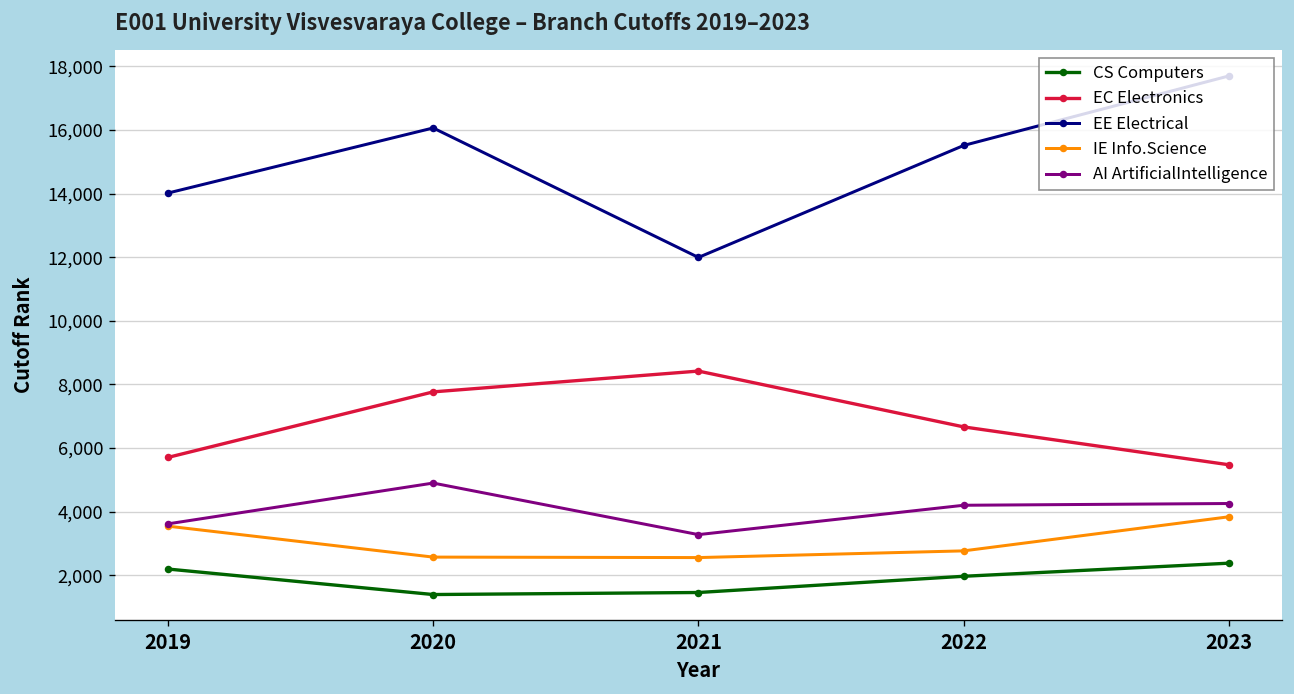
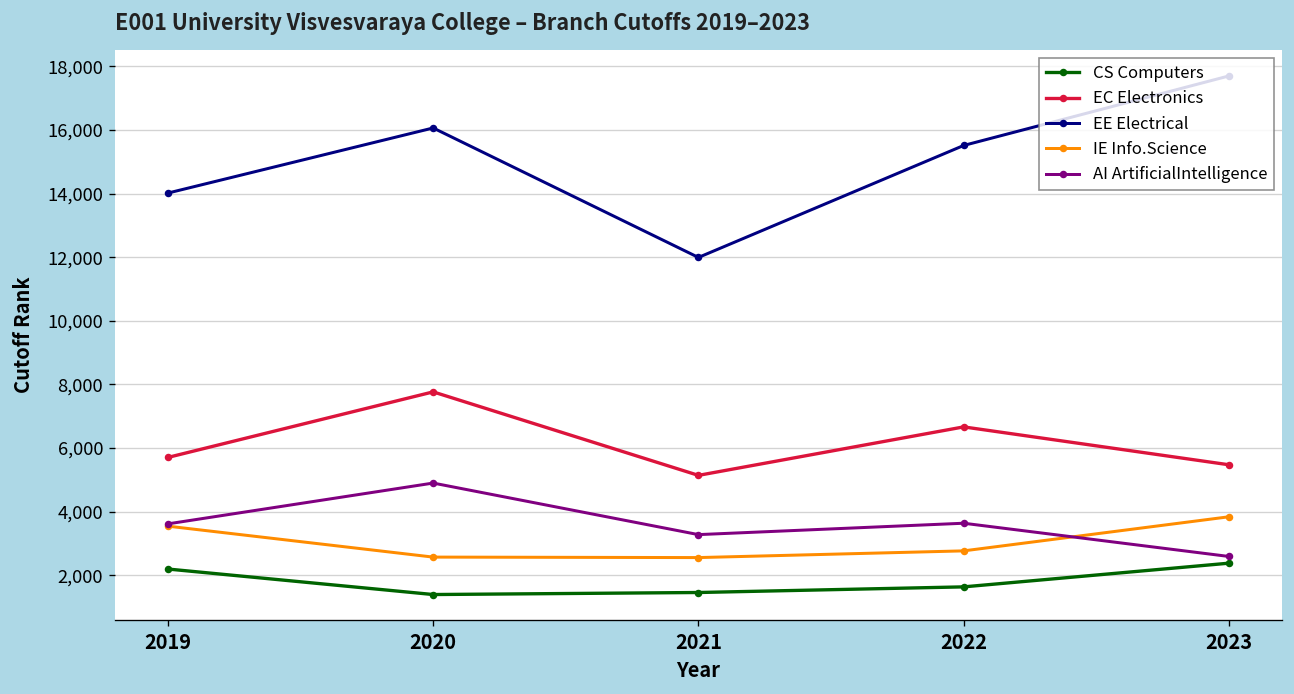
EC Electronics, 2021: 8,400 -> 5,100
CS Computers, 2022: 2,000 -> 1,600
AI ArtificialIntelligence, 2022: 4,200 -> 3,600
AI ArtificialIntelligence, 2023: 4,300 -> 2,600
